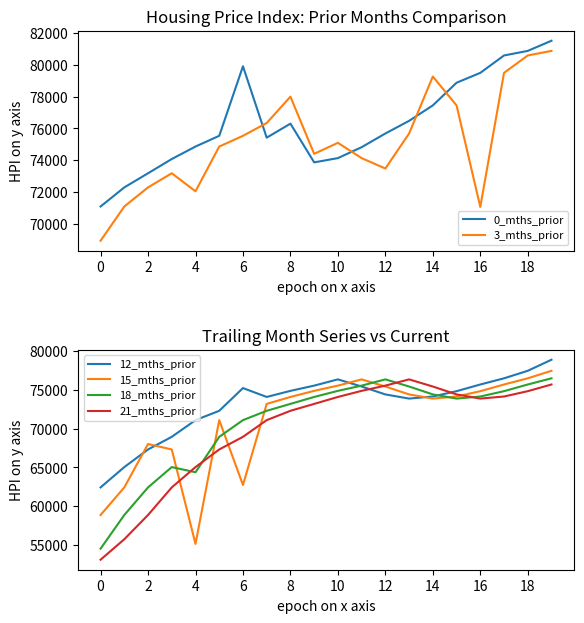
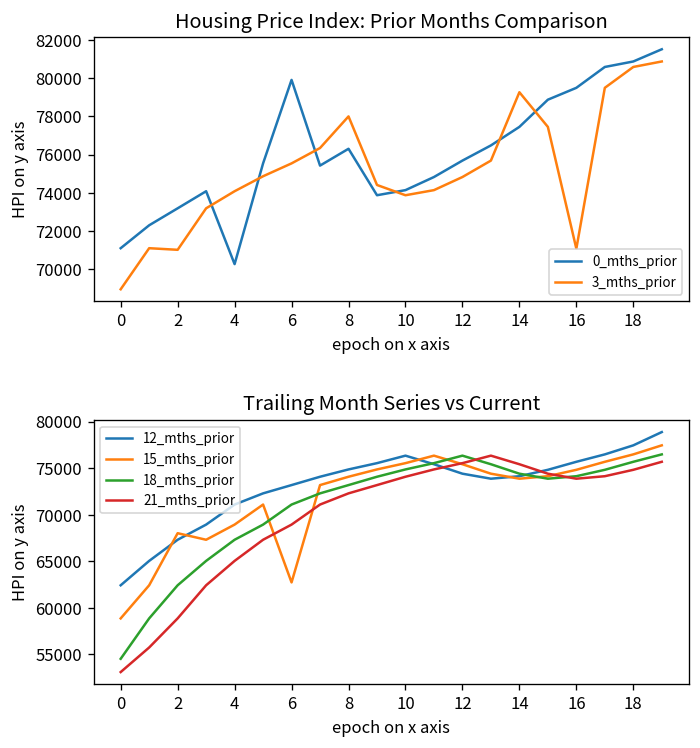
Housing Price Index: Prior Months Comparison, 3_mths_prior, 2: 72300 -> 71000
Housing Price Index: Prior Months Comparison, 0_mths_prior, 4: 74900 -> 70300
Housing Price Index: Prior Months Comparison, 3_mths_prior, 4: 72000 -> 74100
Housing Price Index: Prior Months Comparison, 3_mths_prior, 10: 75100 -> 73900
Housing Price Index: Prior Months Comparison, 3_mths_prior, 12: 73500 -> 74800
Trailing Month Series vs Current, 15_mths_prior, 4: 55000 -> 69000
Trailing Month Series vs Current, 18_mths_prior, 4: 64000 -> 67000
Trailing Month Series vs Current, 12_mths_prior, 6: 75000 -> 73000
